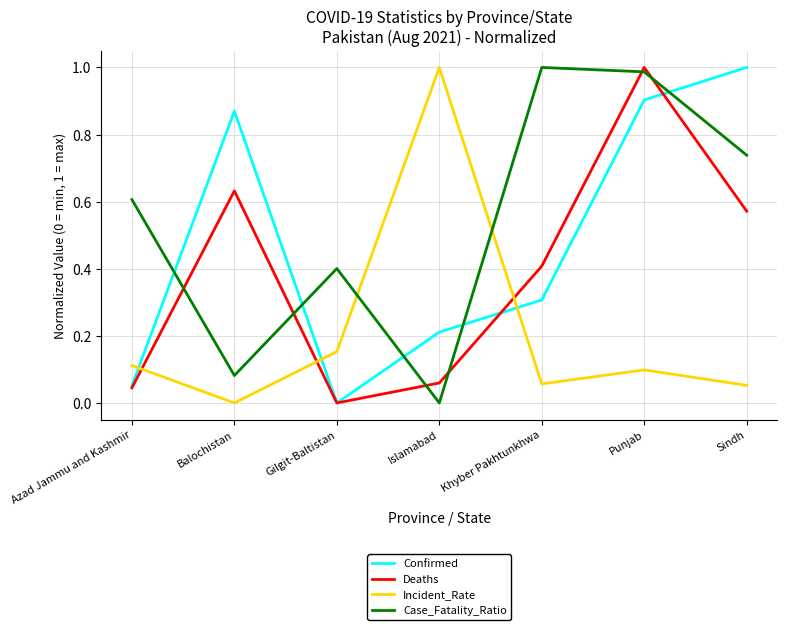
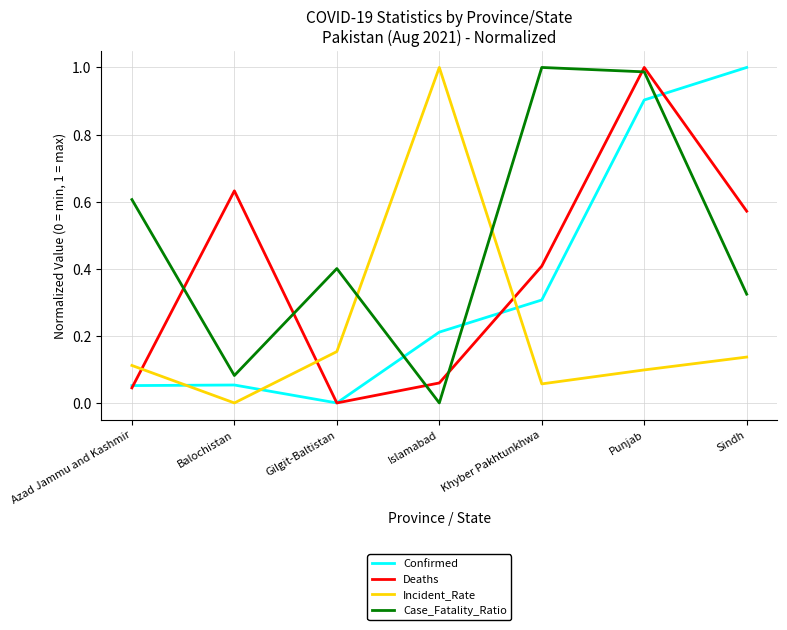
Confirmed, Balochistan: 0.87 -> 0.05
Incident_Rate, Sindh: 0.05 -> 0.14
Case_Fatality_Ratio, Sindh: 0.74 -> 0.32
